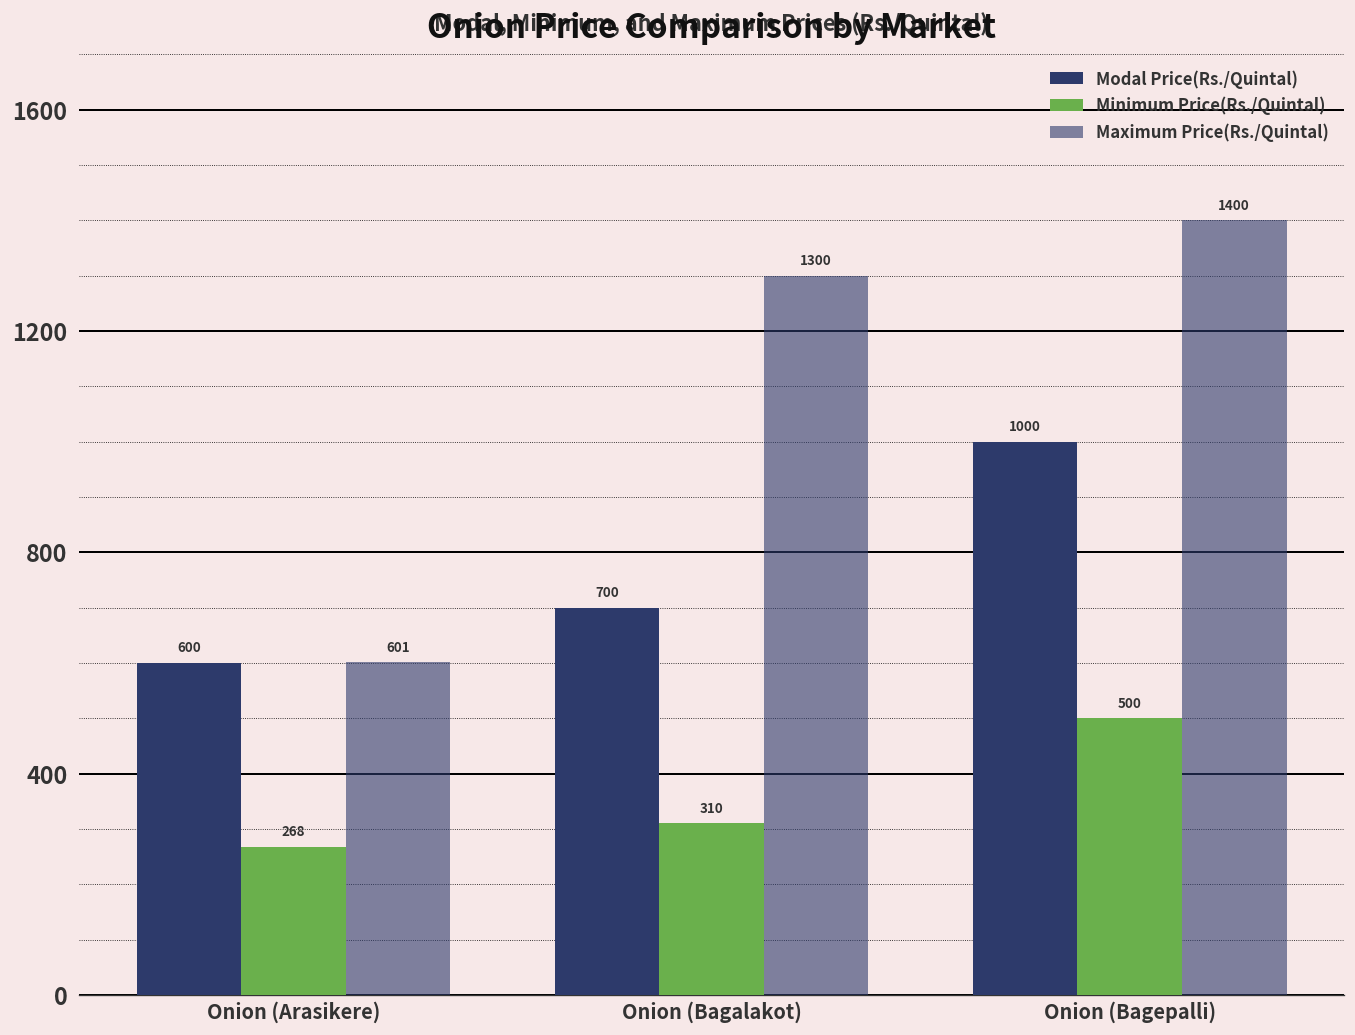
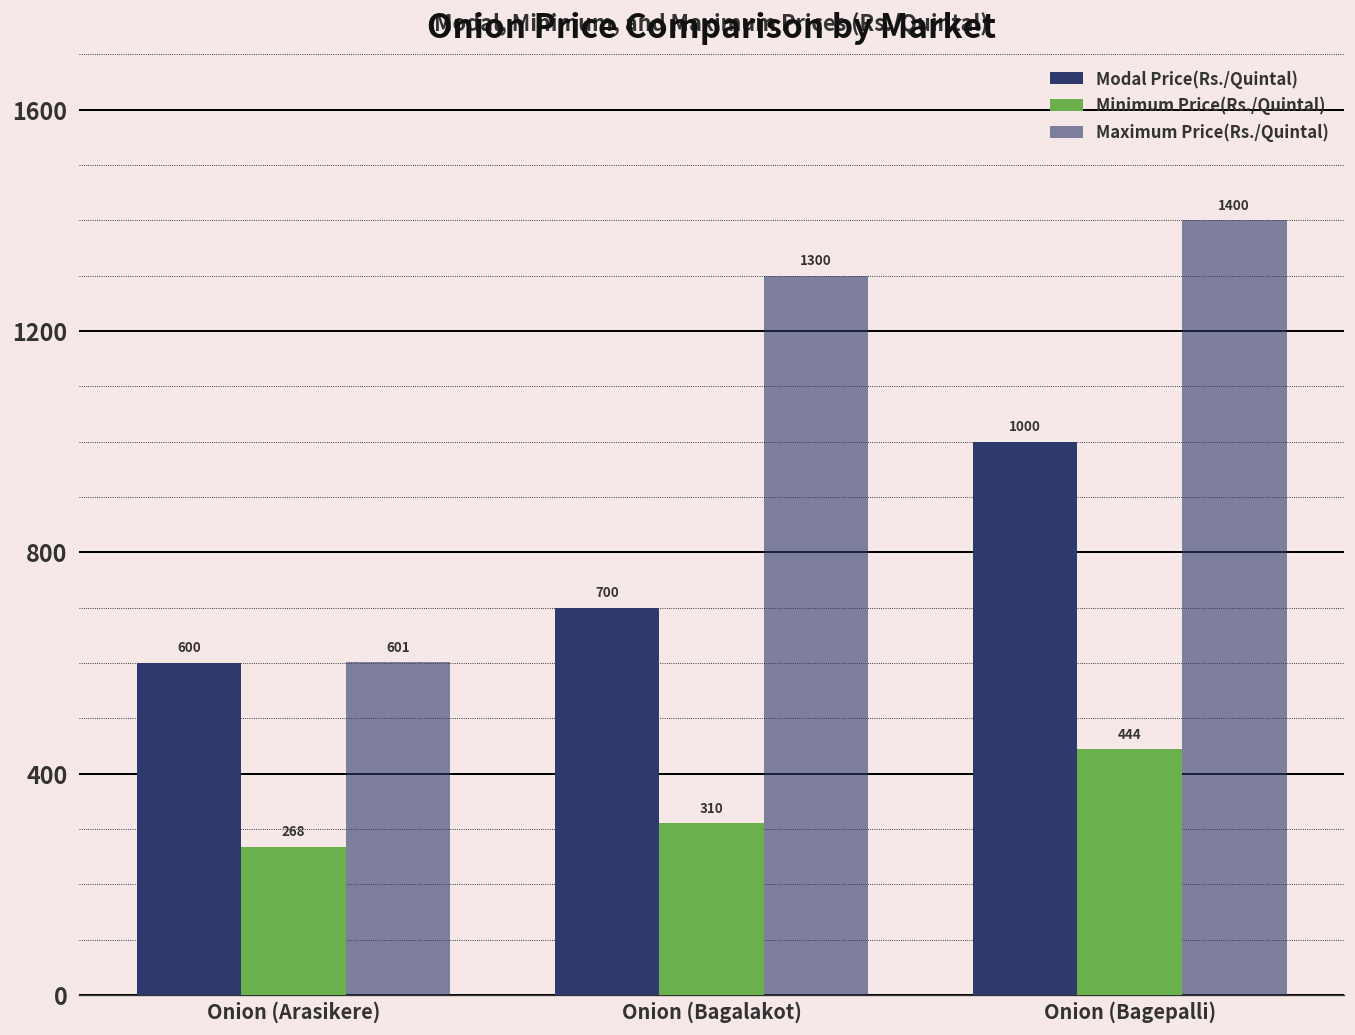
Minimum Price(Rs./Quintal), Onion (Bagepalli): 500 -> 444
